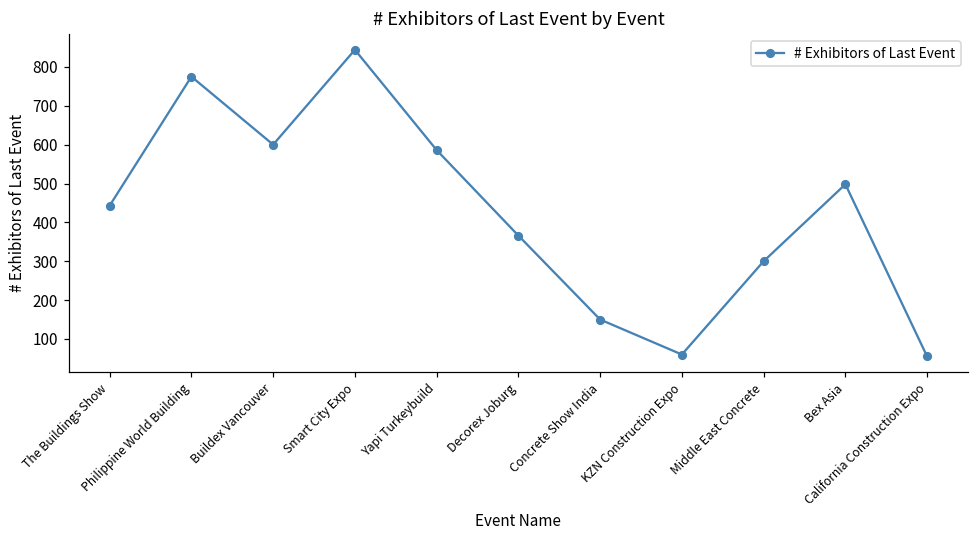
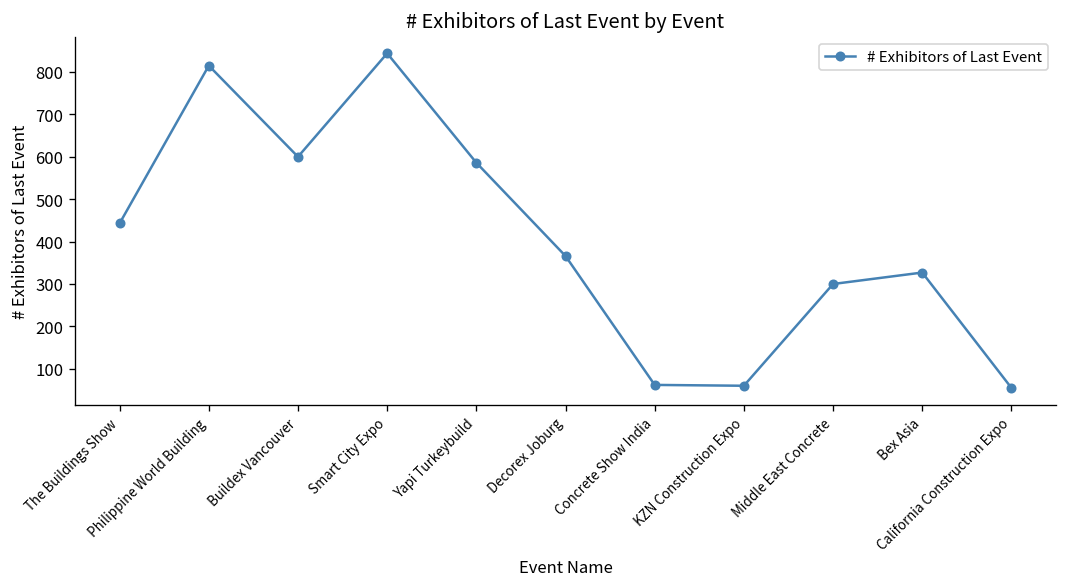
Philippine World Building: 780 -> 820
Concrete Show India: 150 -> 60
Bex Asia: 500 -> 330
